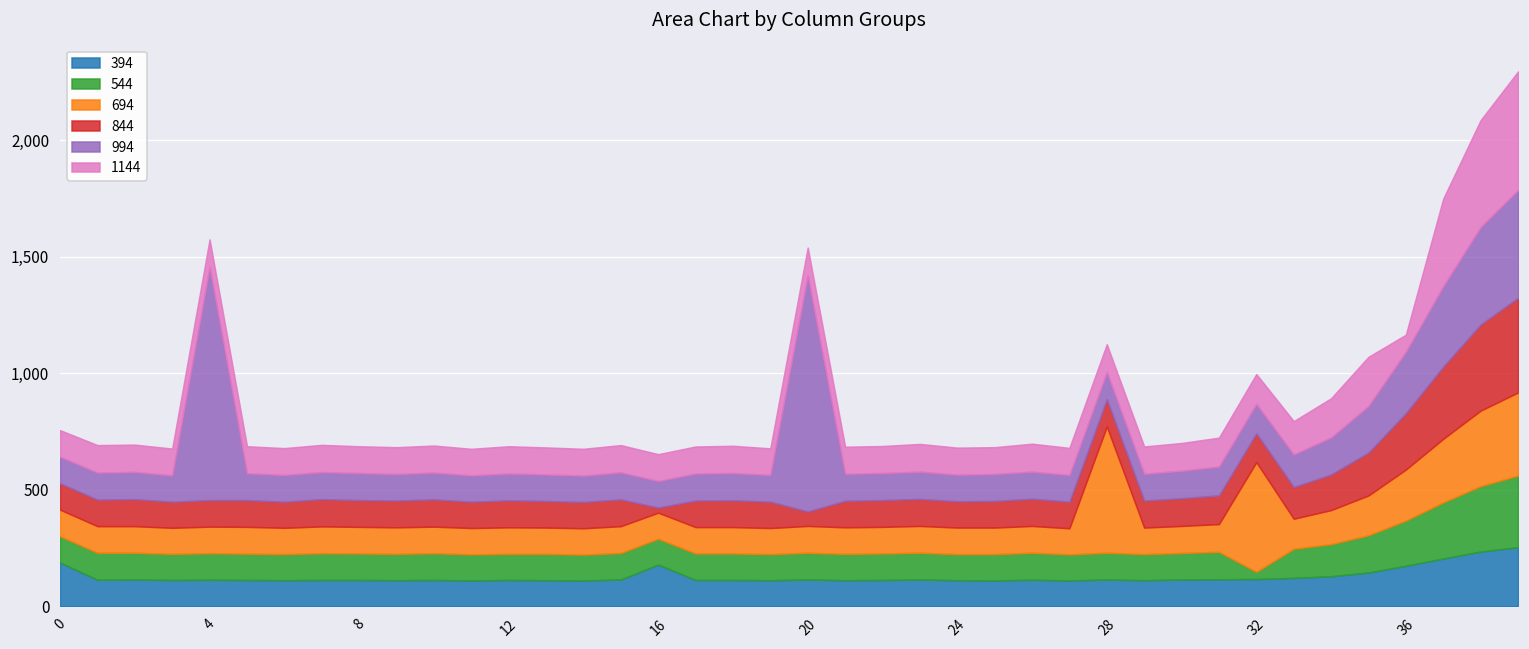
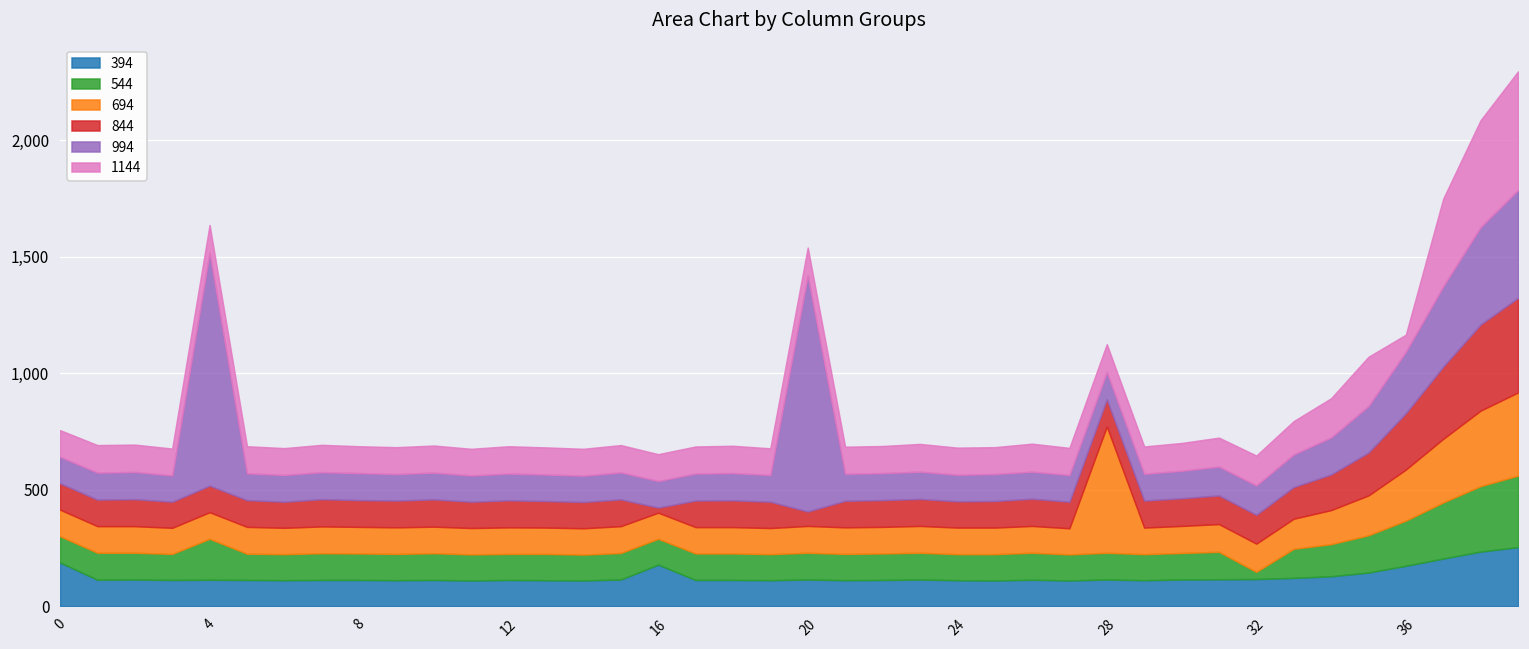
544, 4: 110 -> 180
694, 32: 470 -> 120
